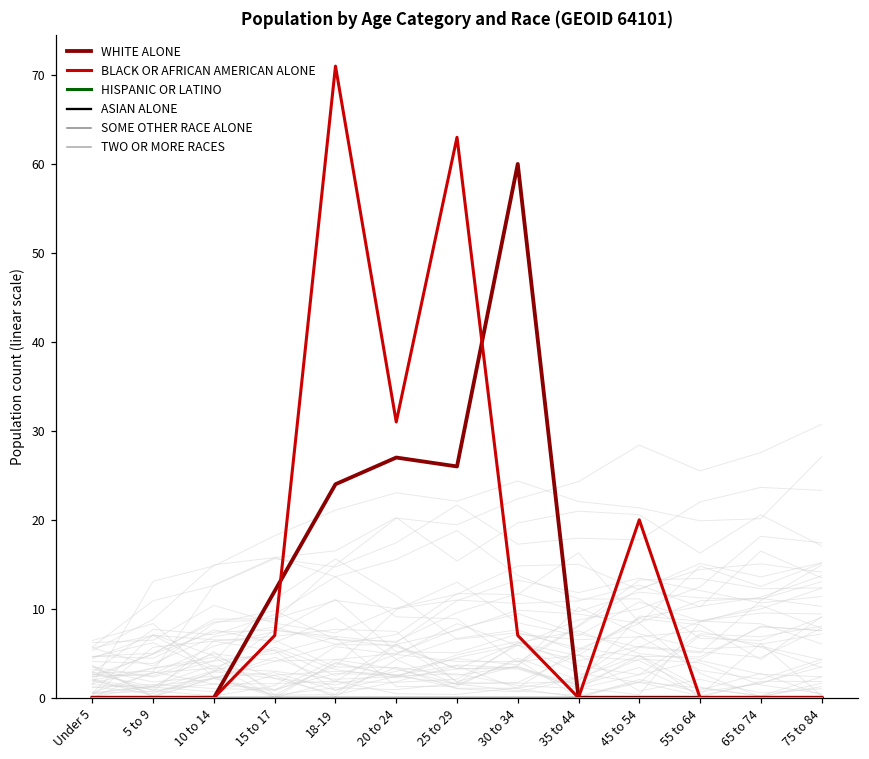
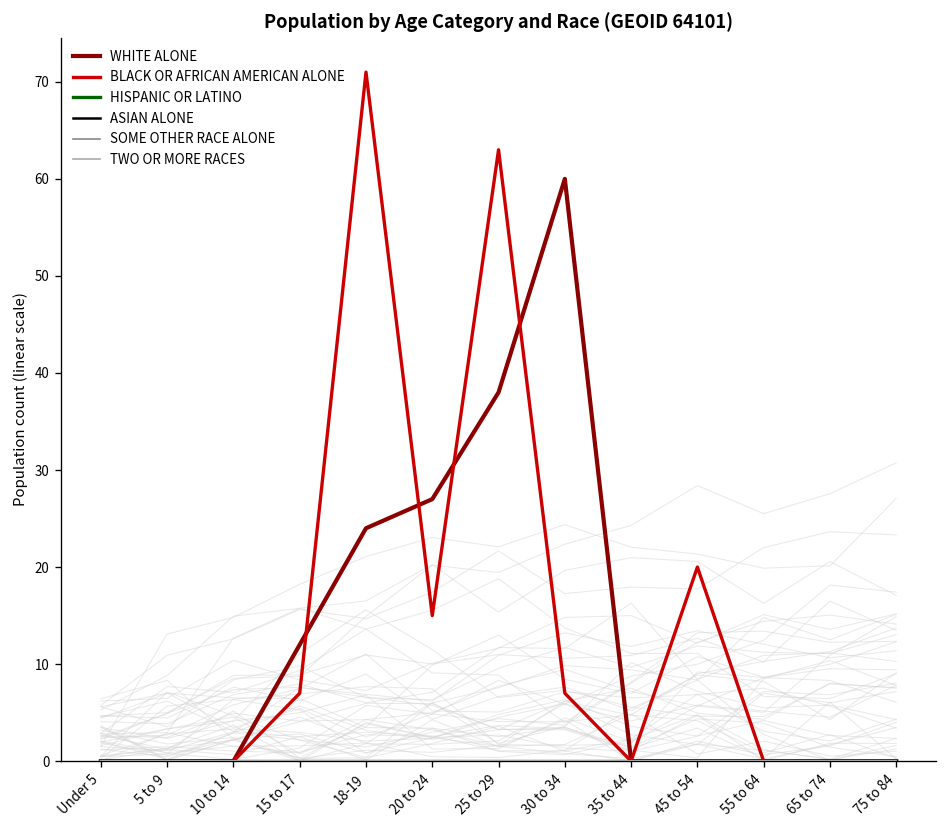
BLACK OR AFRICAN AMERICAN ALONE, 20 to 24: 31 -> 15
WHITE ALONE, 25 to 29: 26 -> 38
